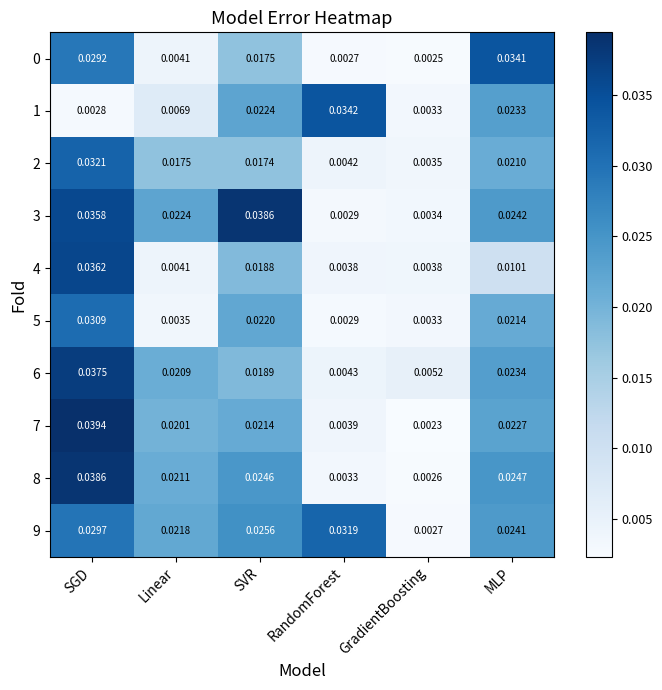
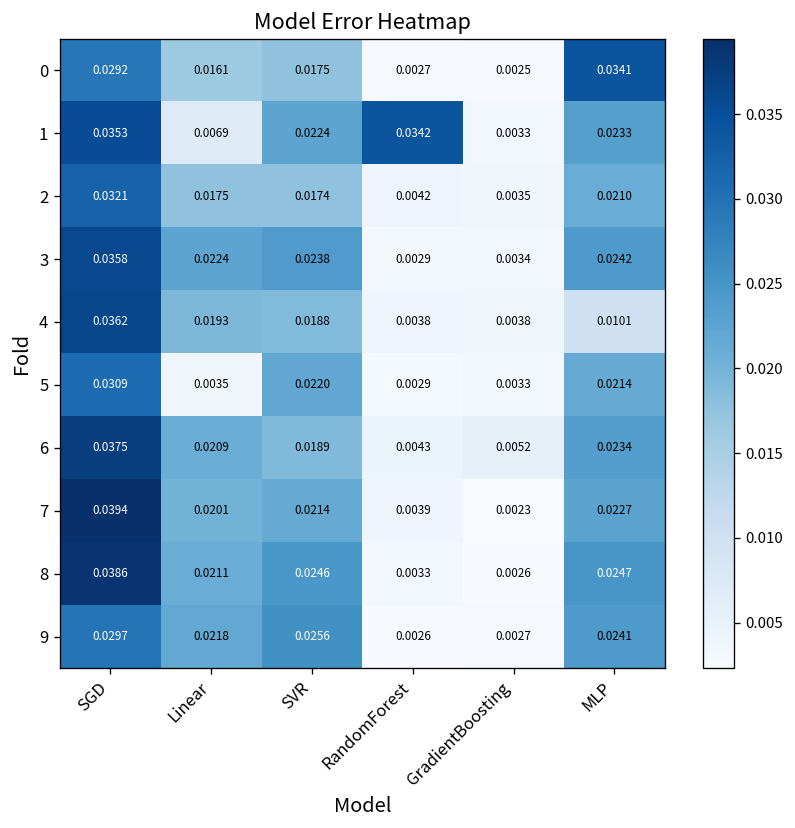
0, Linear: 0.0041 -> 0.0161
1, SGD: 0.0028 -> 0.0353
3, SVR: 0.0386 -> 0.0238
4, Linear: 0.0041 -> 0.0193
9, RandomForest: 0.0319 -> 0.0026
